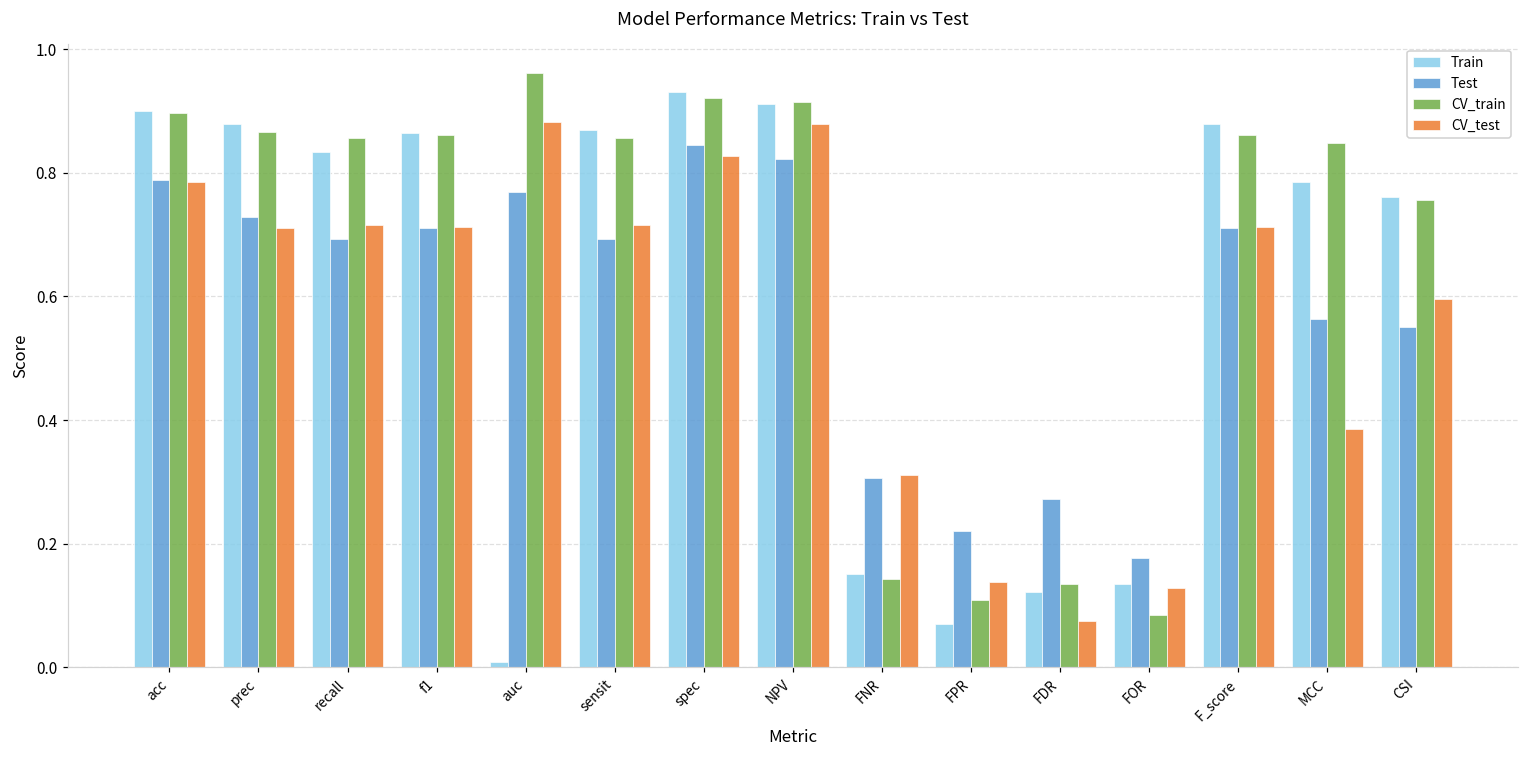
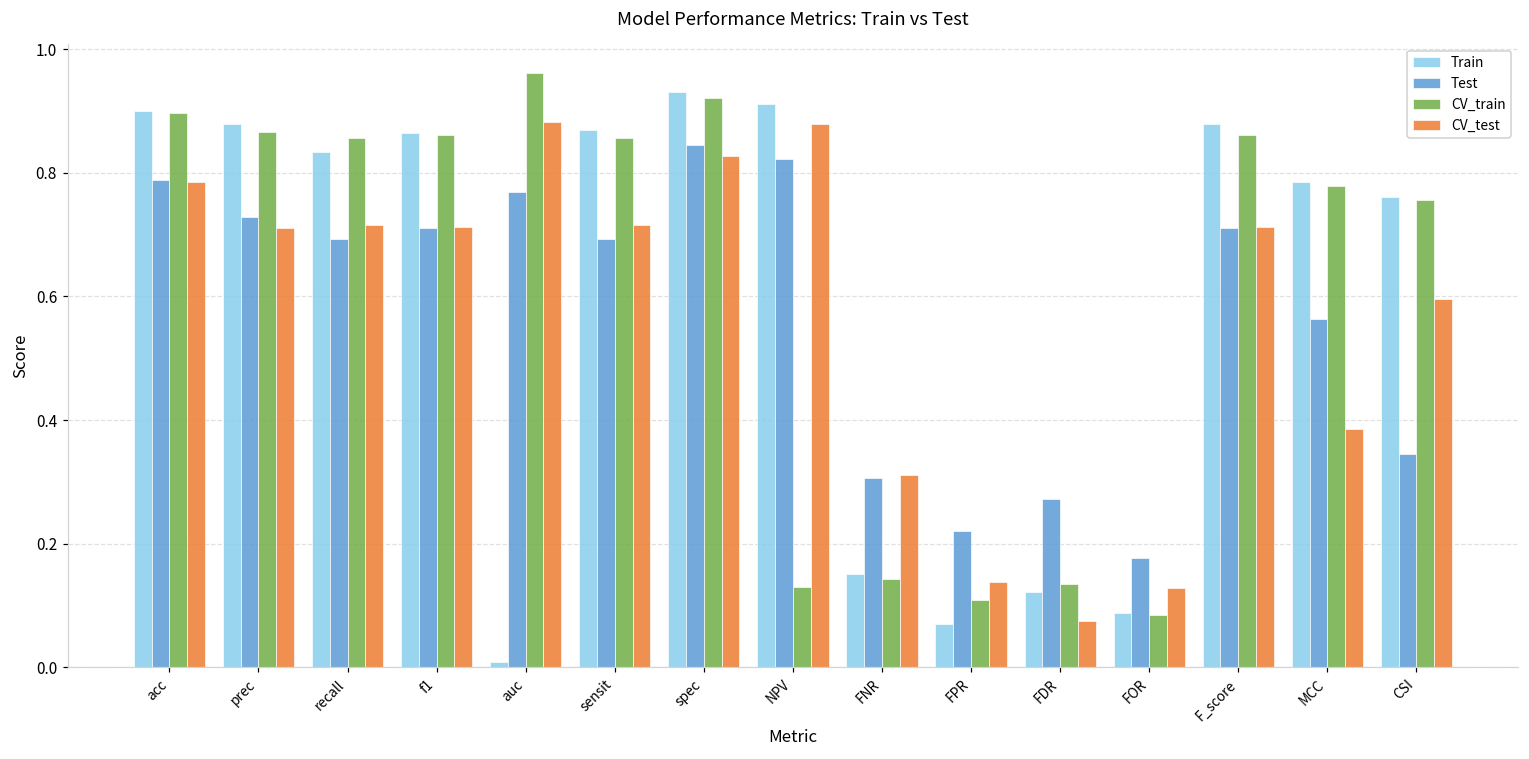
CV_train, NPV: 0.92 -> 0.13
Train, FOR: 0.13 -> 0.09
CV_train, MCC: 0.85 -> 0.78
Test, CSI: 0.55 -> 0.34
